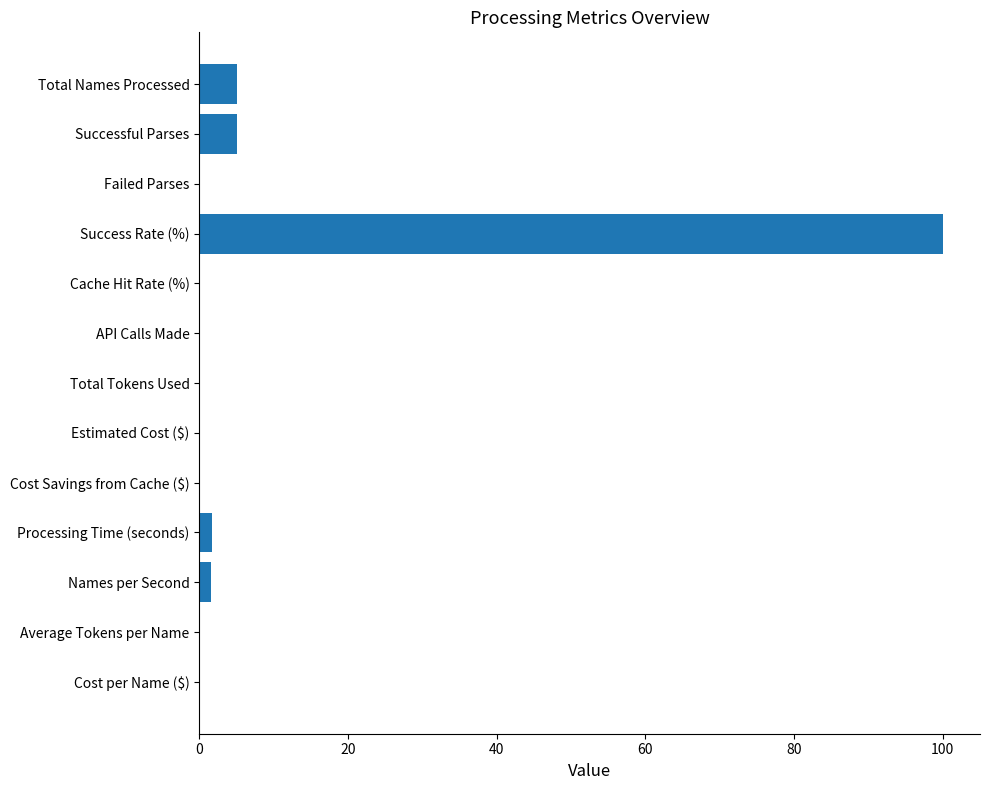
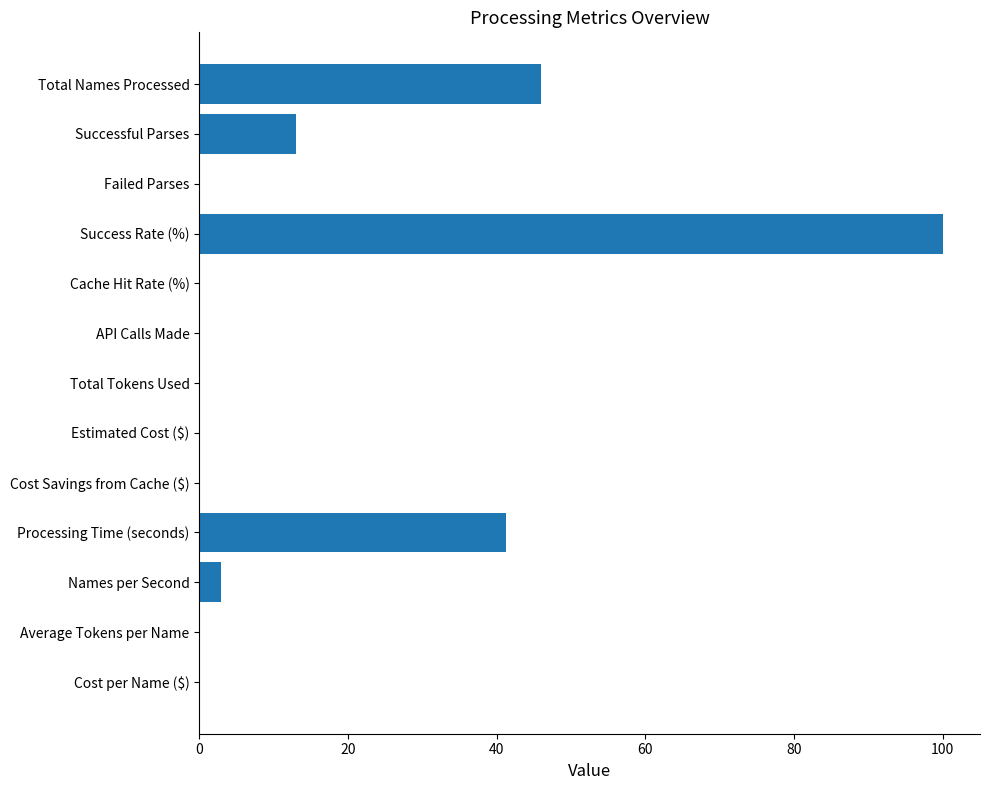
Total Names Processed: 5 -> 46
Successful Parses: 5 -> 13
Processing Time (seconds): 2 -> 41
Names per Second: 2 -> 3
